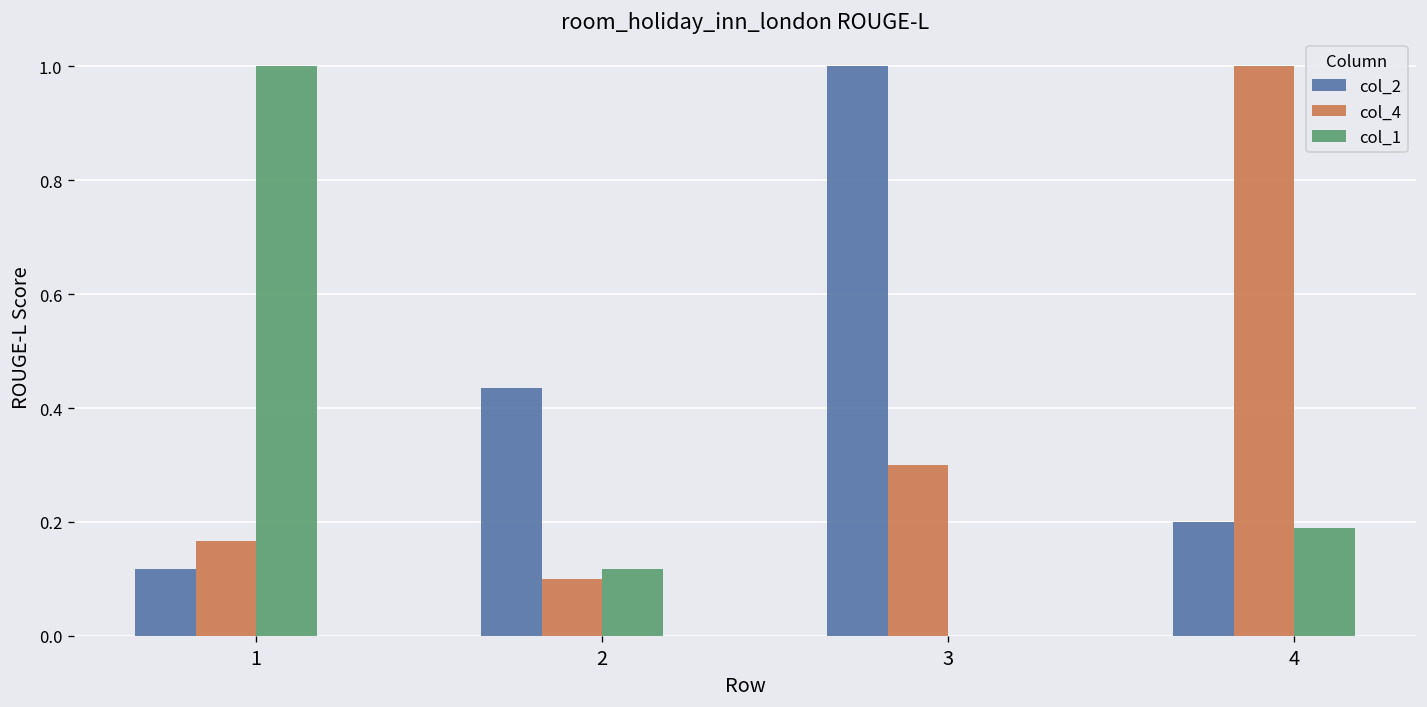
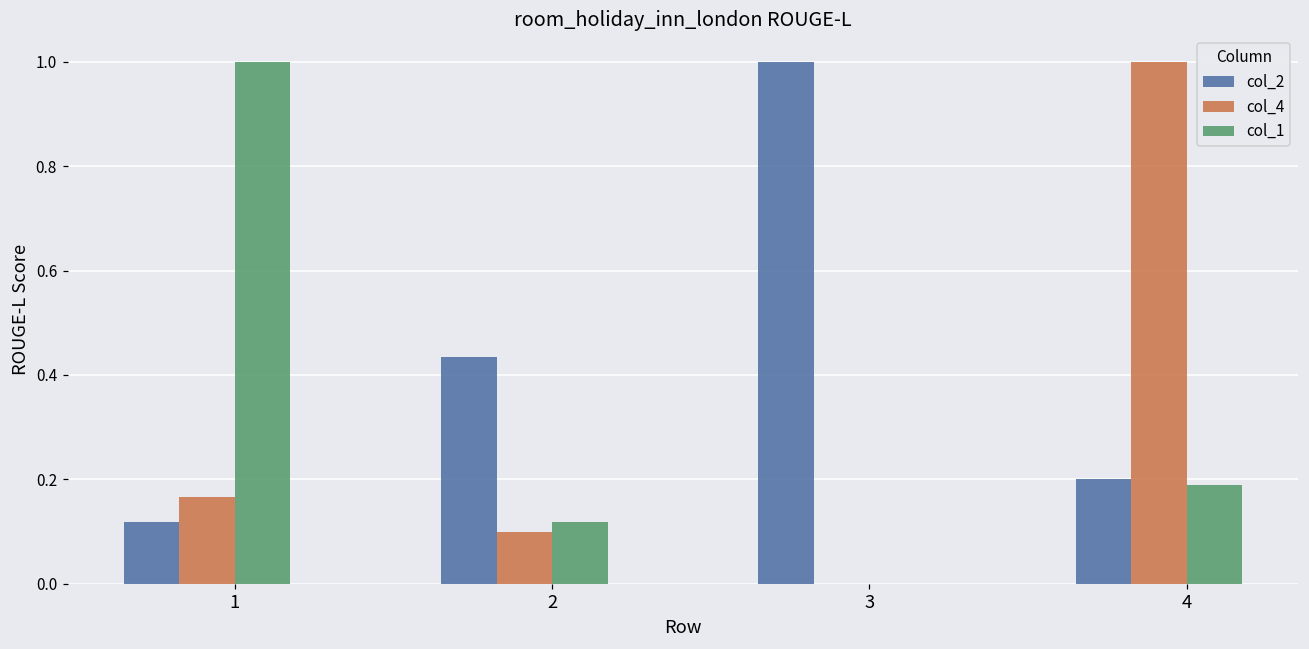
col_4, 3: 0.3 -> 0.0
